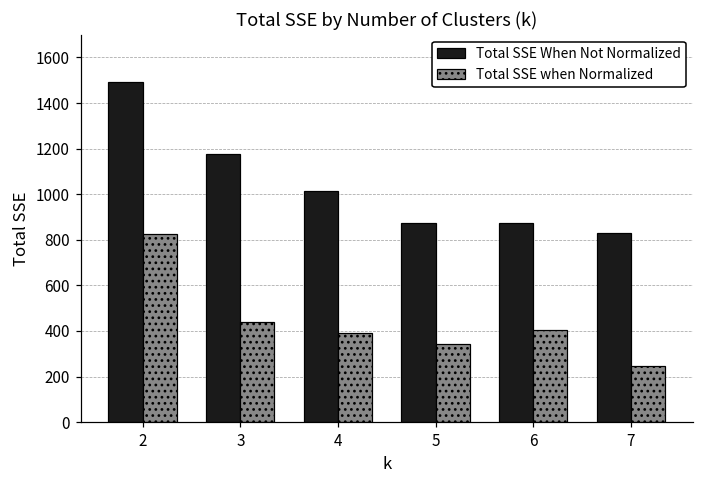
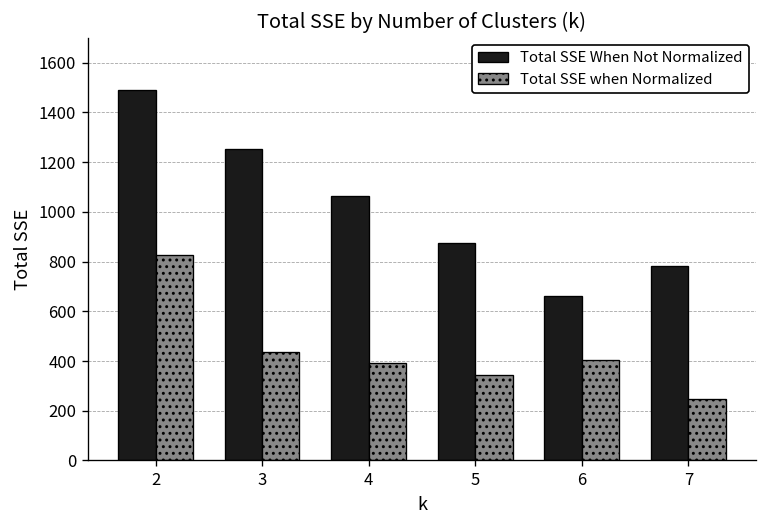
Total SSE When Not Normalized, 3: 1180 -> 1250
Total SSE When Not Normalized, 4: 1010 -> 1060
Total SSE When Not Normalized, 6: 870 -> 660
Total SSE When Not Normalized, 7: 830 -> 780
